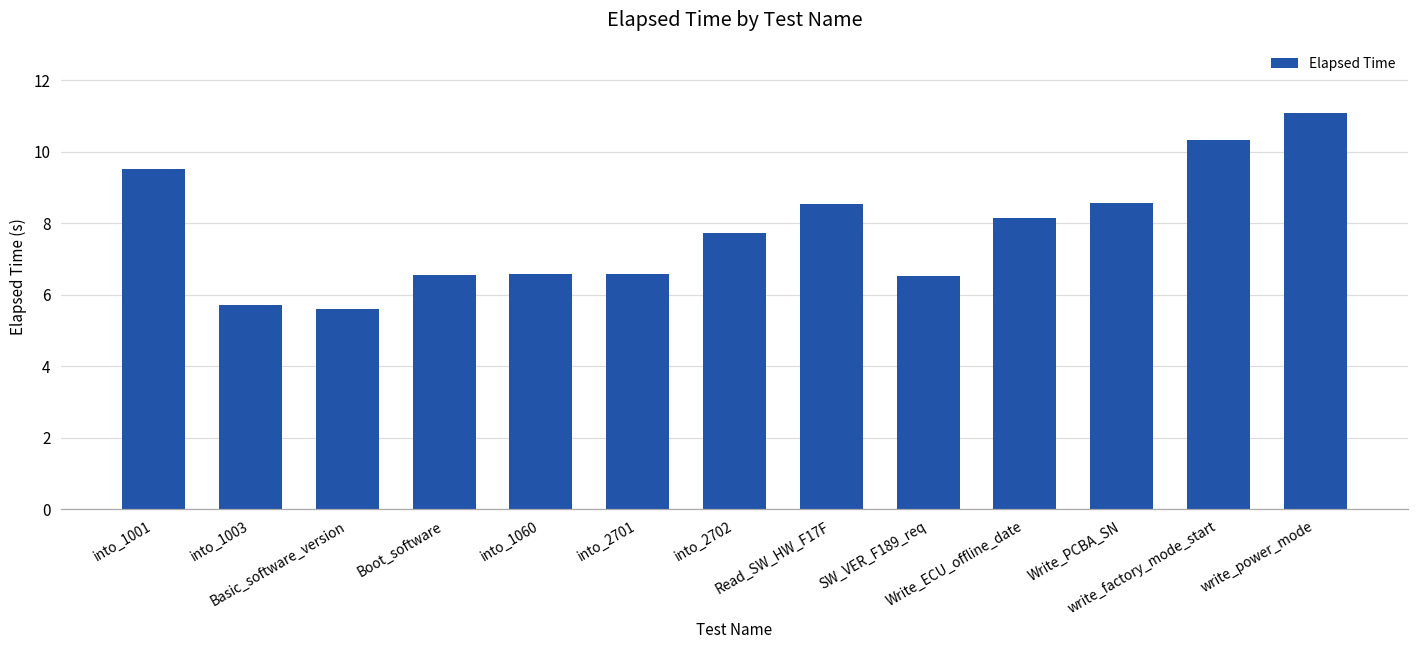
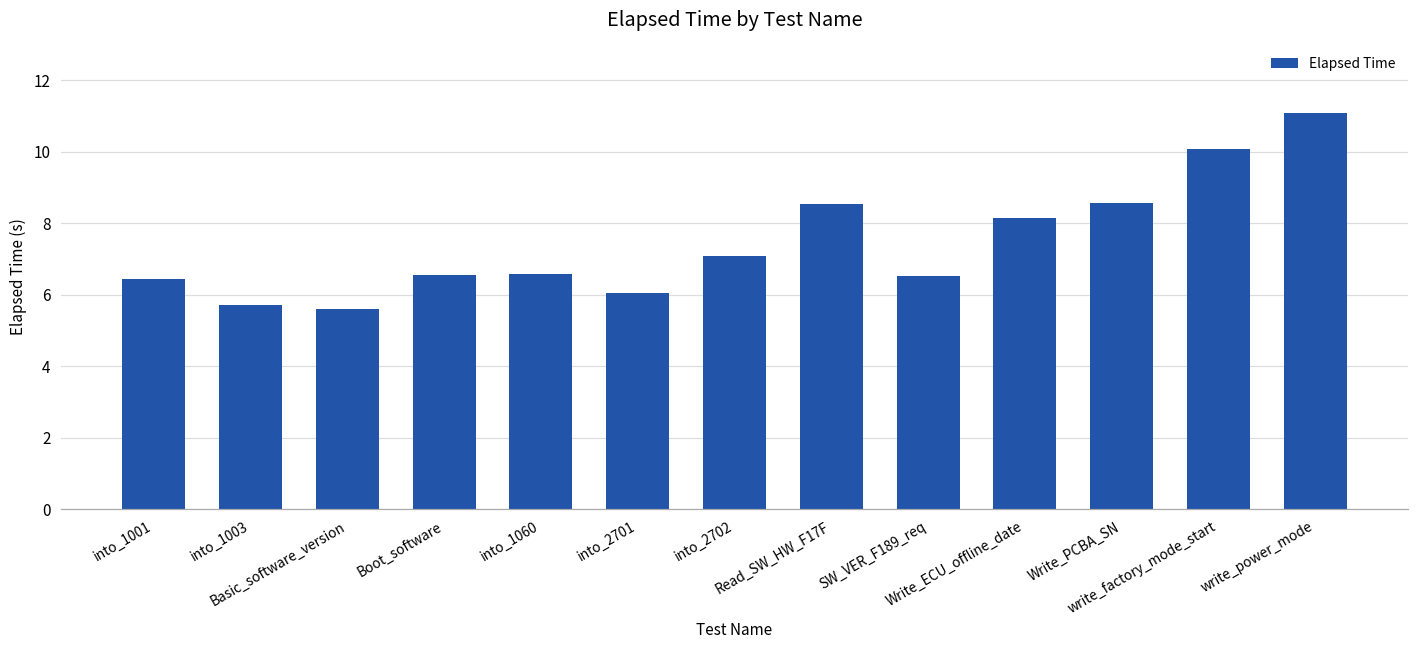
into_1001: 9.5 -> 6.5
into_2701: 6.6 -> 6.1
into_2702: 7.7 -> 7.1
write_factory_mode_start: 10.3 -> 10.1
